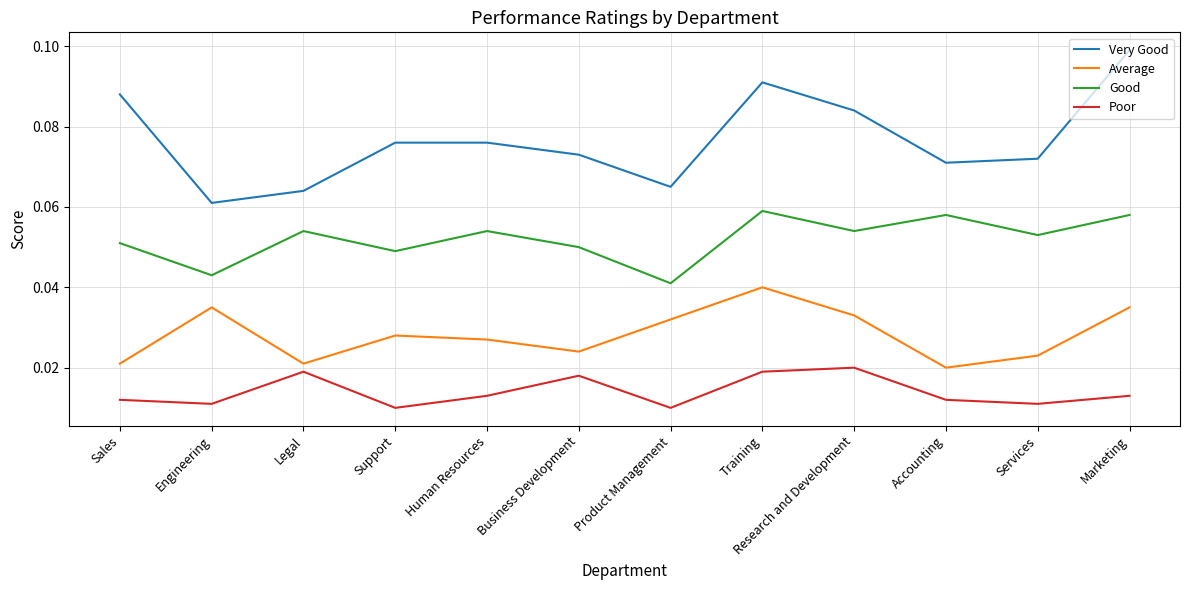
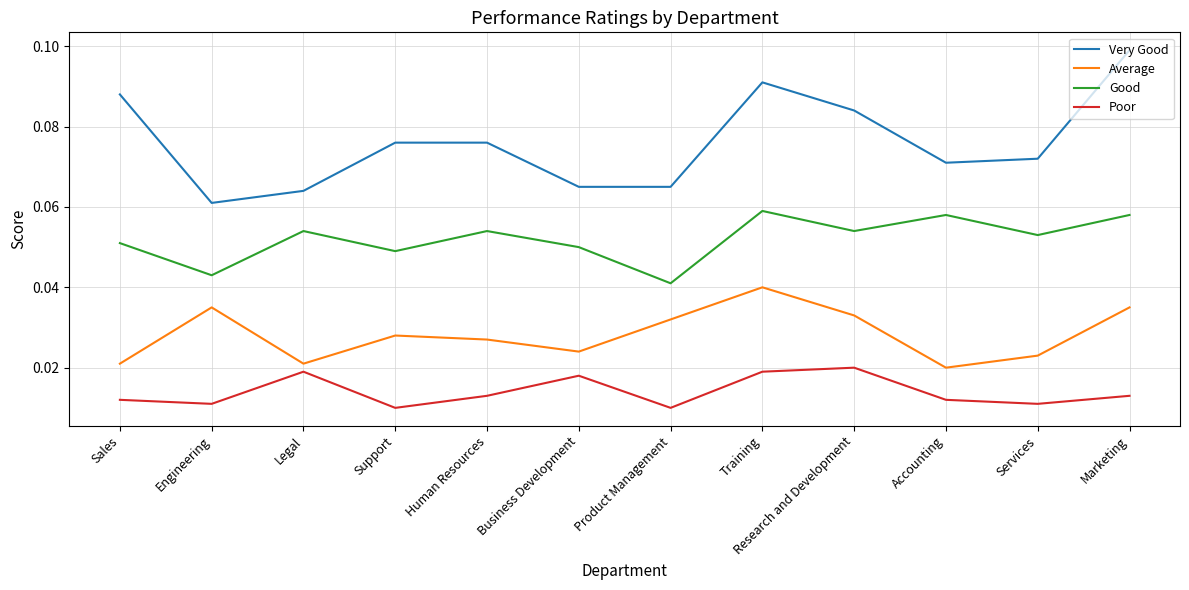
Very Good, Business Development: 0.073 -> 0.065
